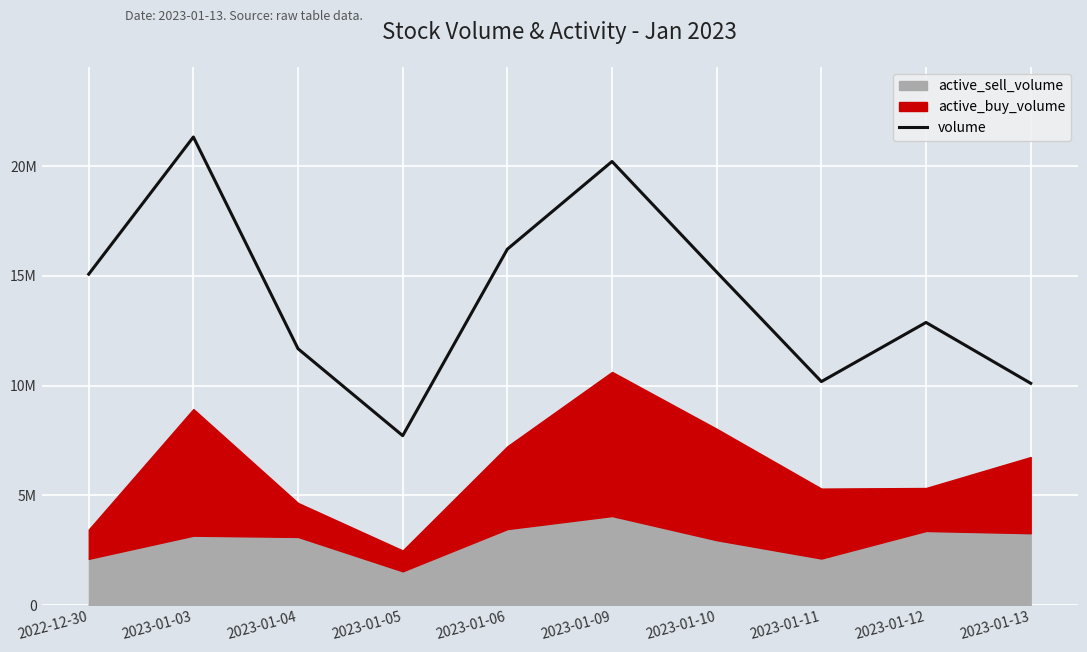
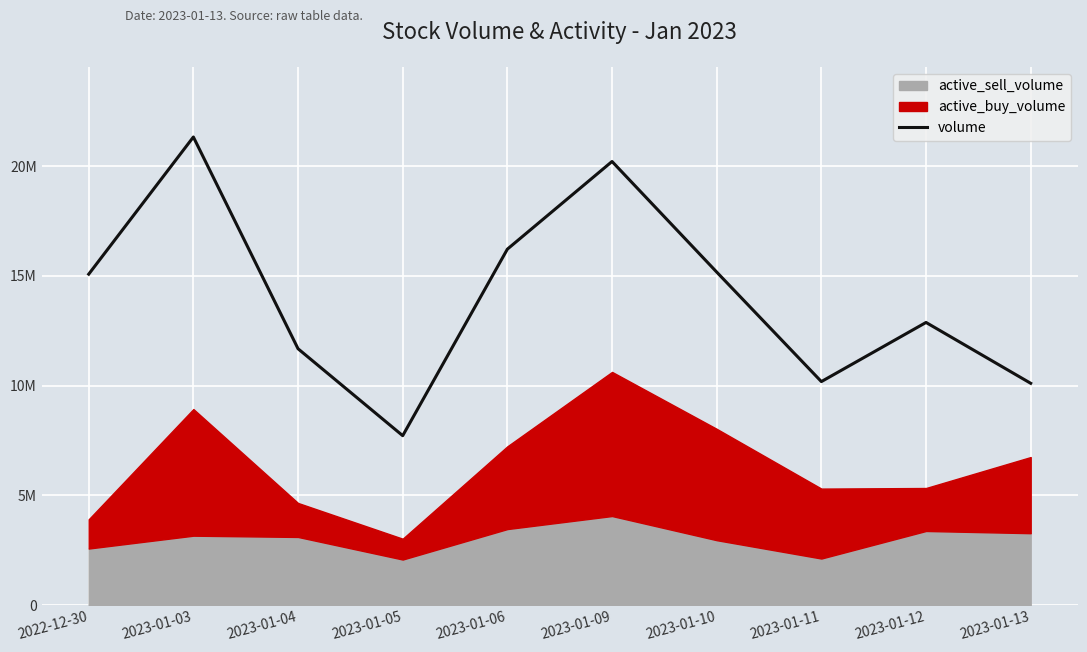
active_sell_volume, 2022-12-30: 2100000 -> 2600000
active_sell_volume, 2023-01-05: 1500000 -> 2100000
